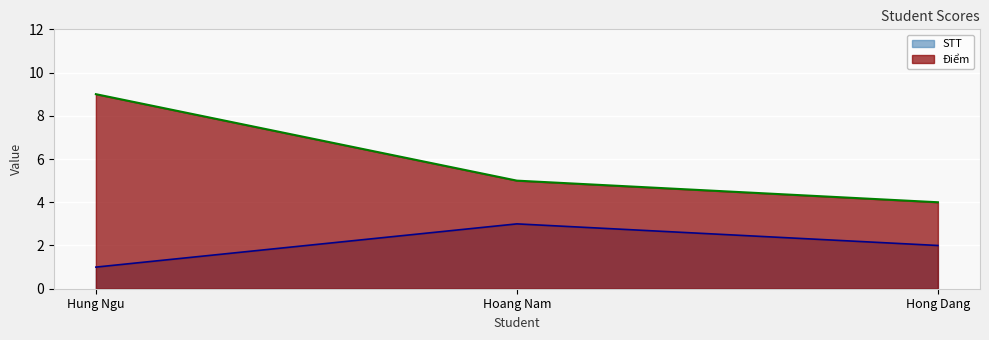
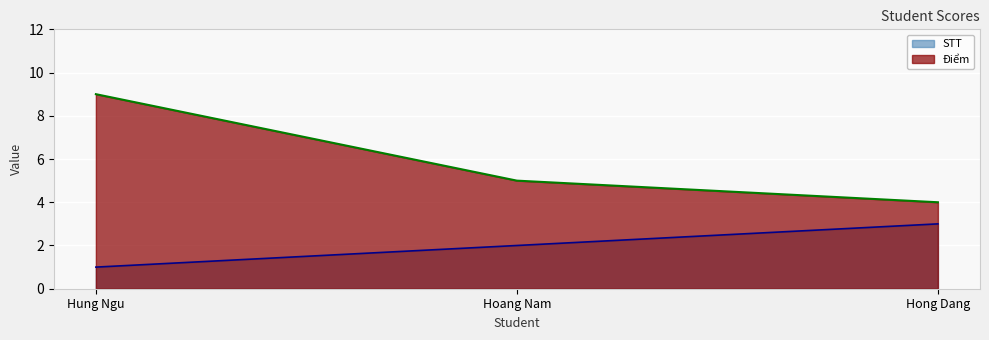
STT, Hoang Nam: 3 -> 2
STT, Hong Dang: 2 -> 3
